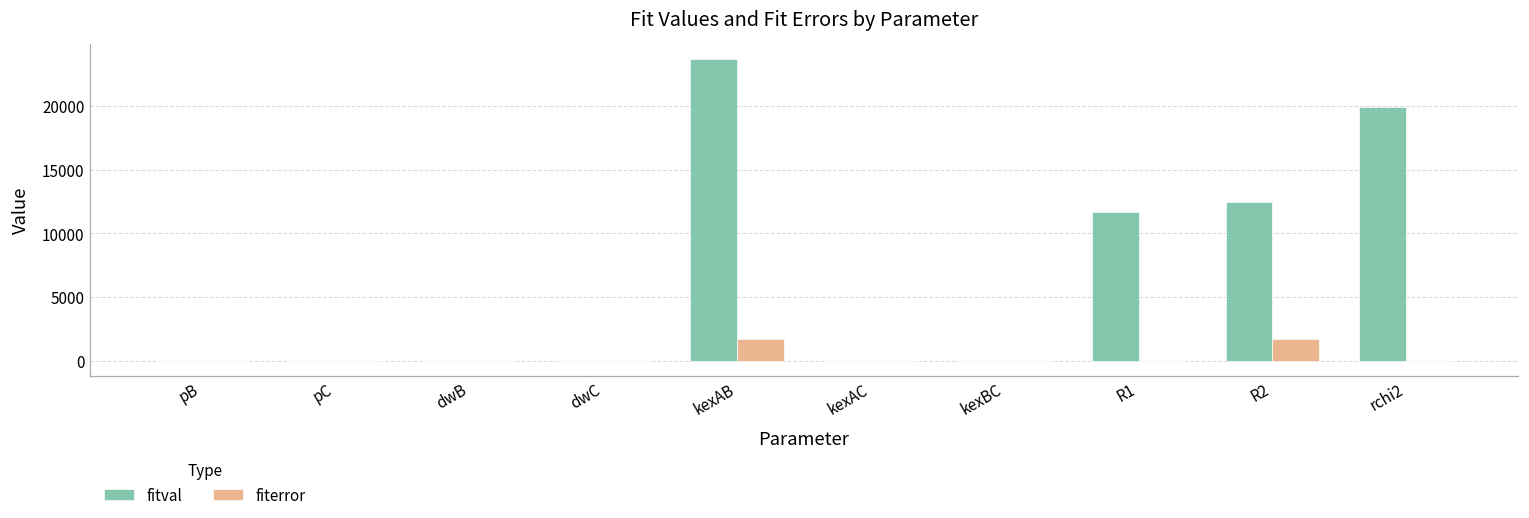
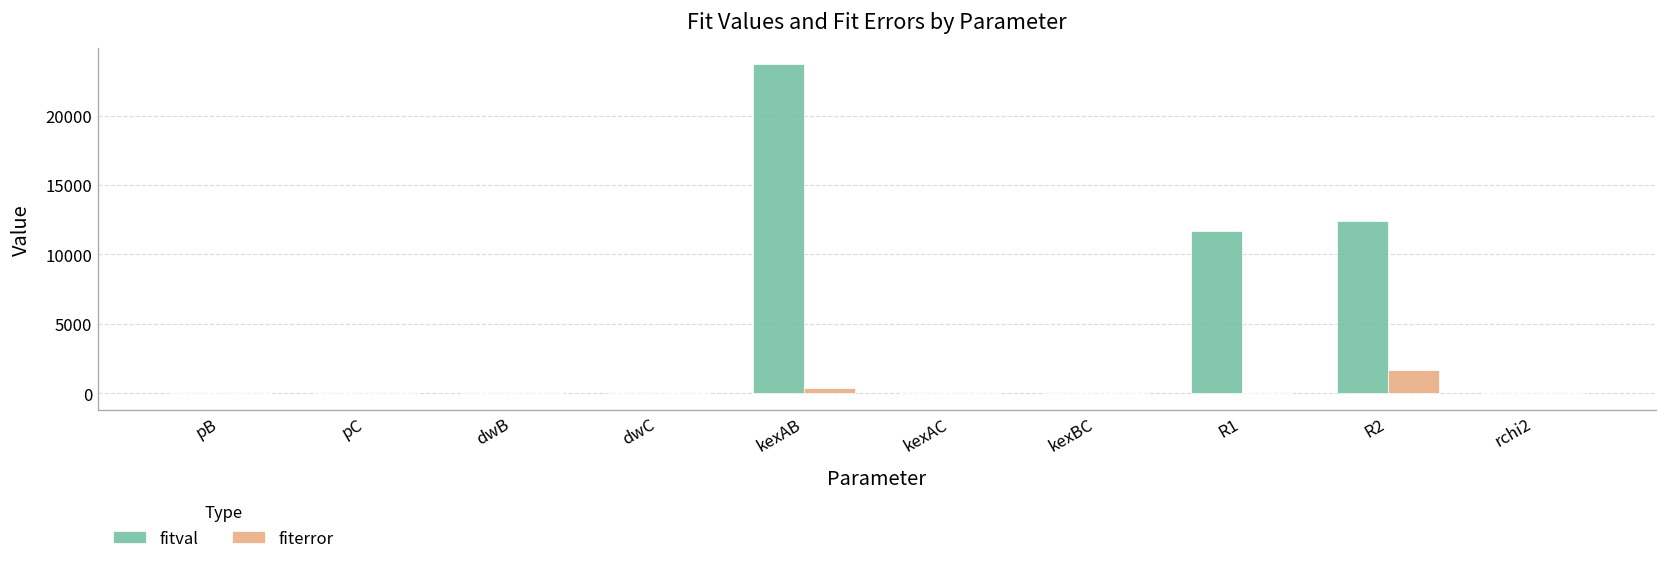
fiterror, kexAB: 1700 -> 400
fitval, rchi2: 19900 -> 0
